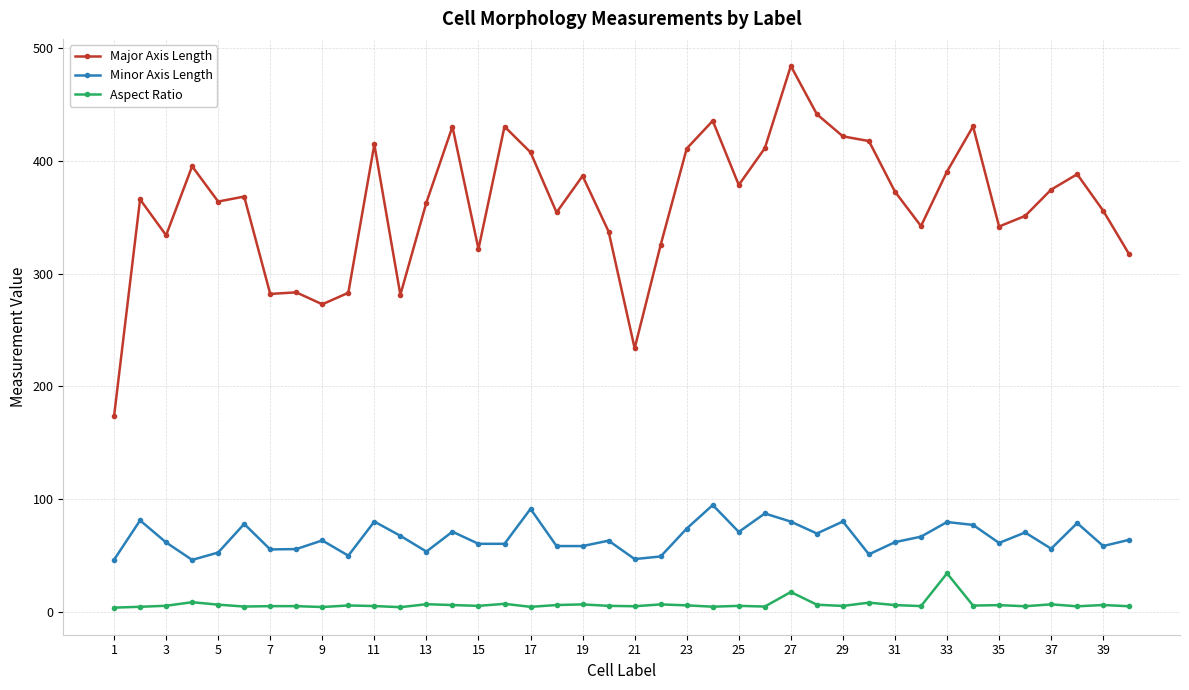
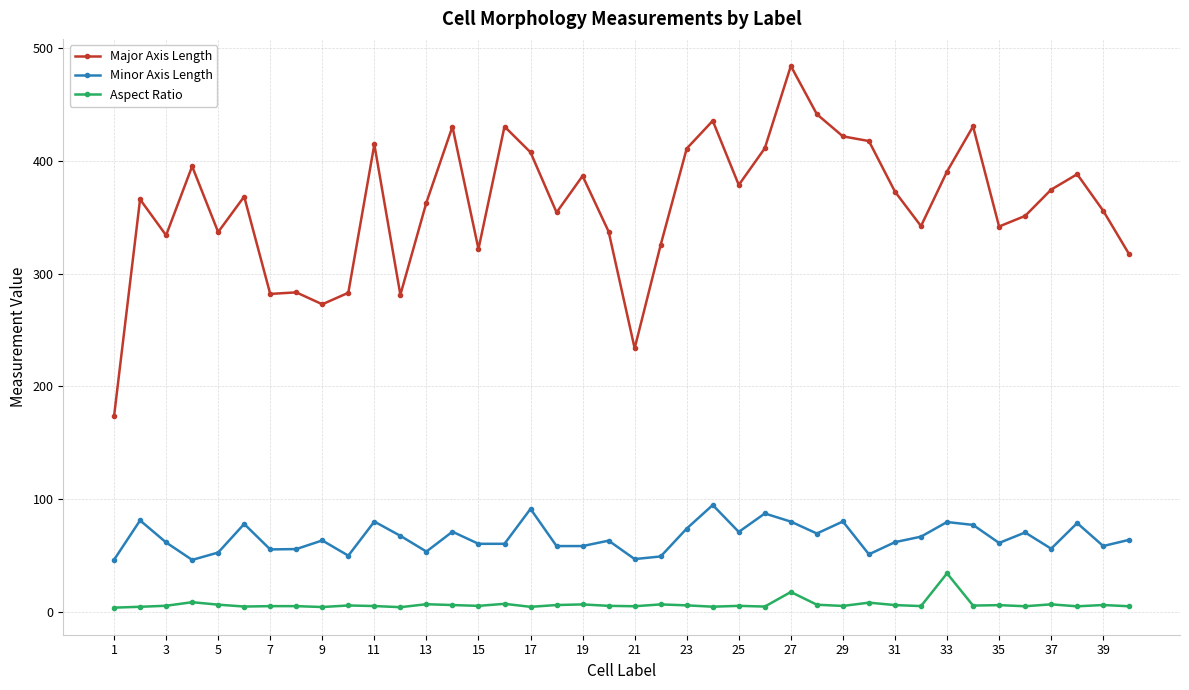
Major Axis Length, 5: 364 -> 337
